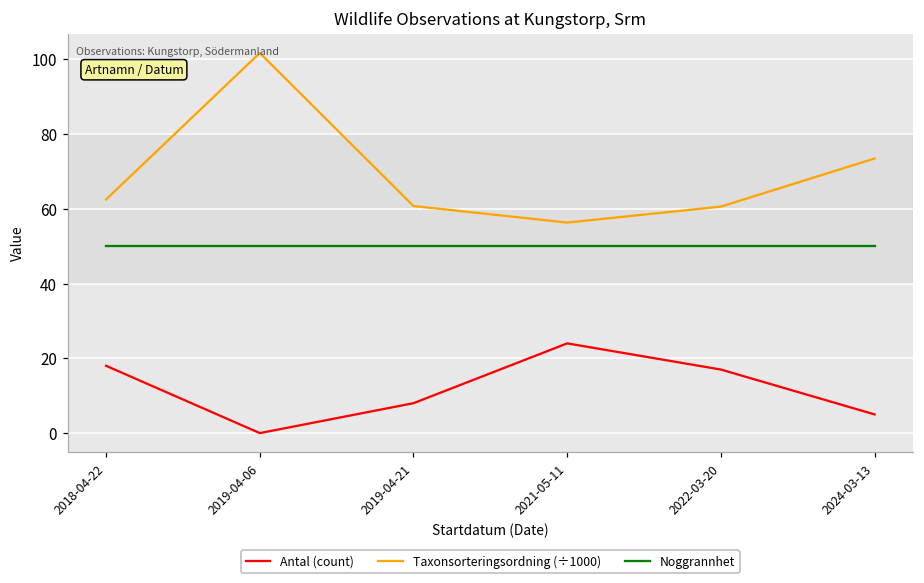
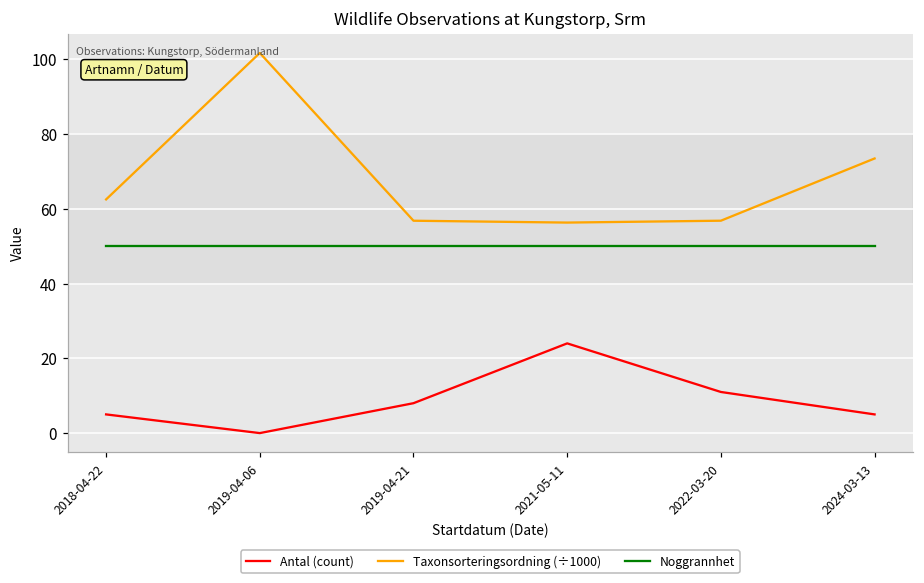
Antal (count), 2018-04-22: 18 -> 5
Taxonsorteringsordning (÷1000), 2019-04-21: 61 -> 57
Antal (count), 2022-03-20: 17 -> 11
Taxonsorteringsordning (÷1000), 2022-03-20: 61 -> 57
